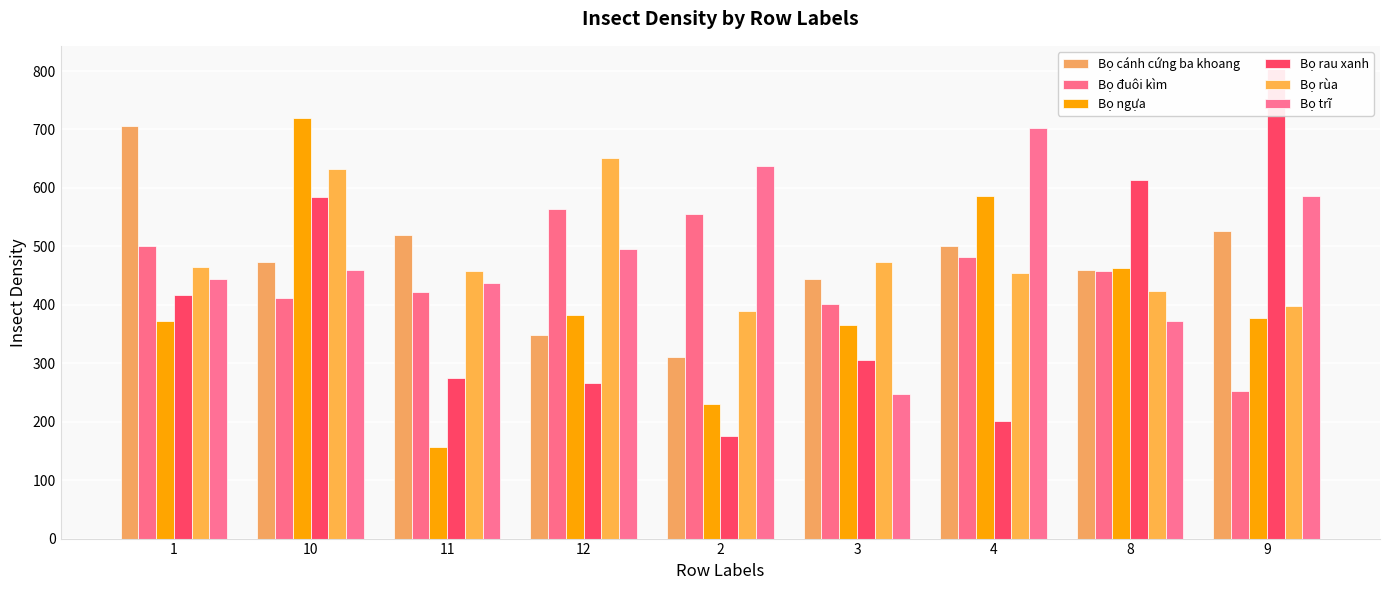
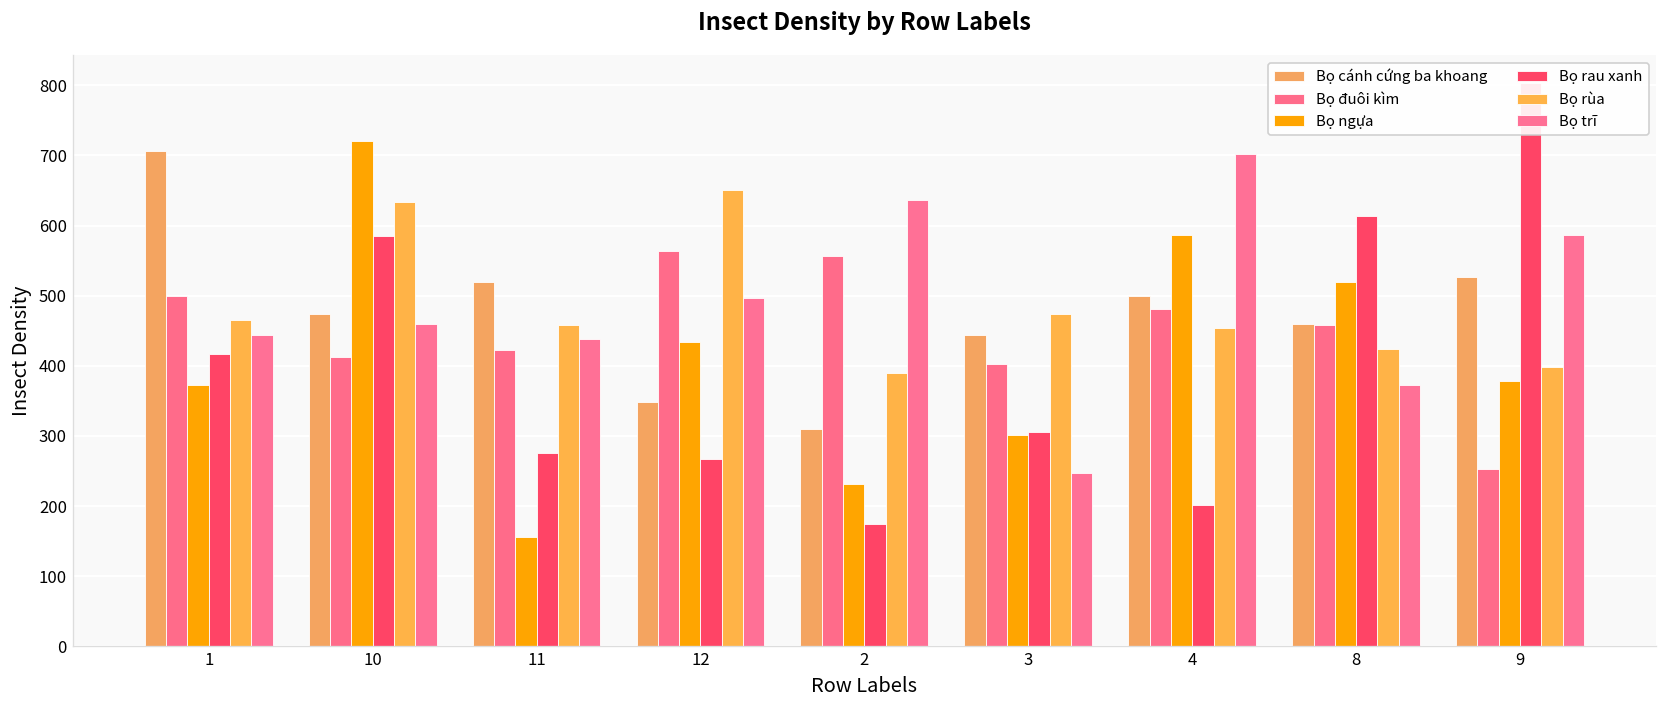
Bọ ngựa, 12: 380 -> 430
Bọ ngựa, 3: 370 -> 300
Bọ ngựa, 8: 460 -> 520
